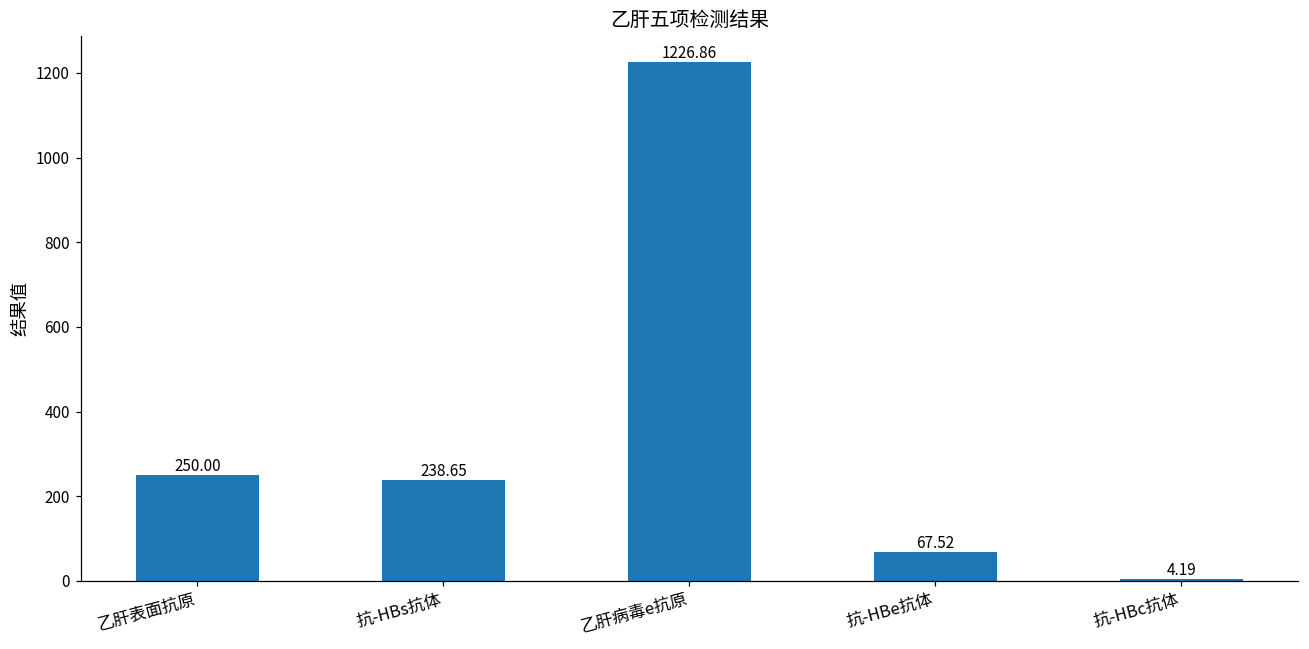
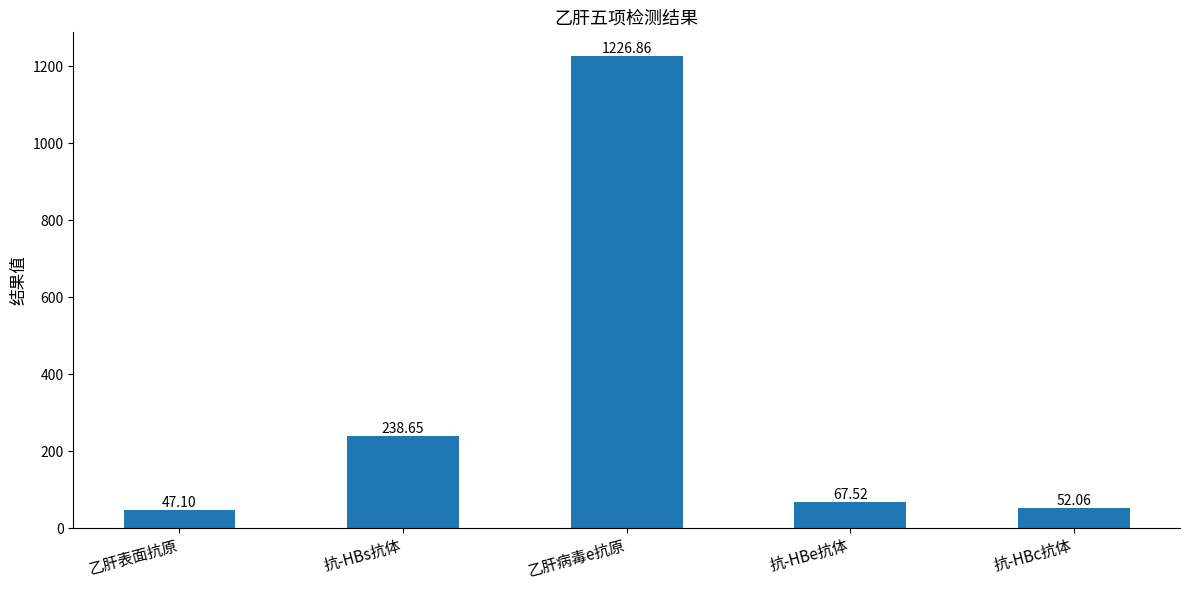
乙肝表面抗原: 250.00 -> 47.10
抗-HBc抗体: 4.19 -> 52.06
